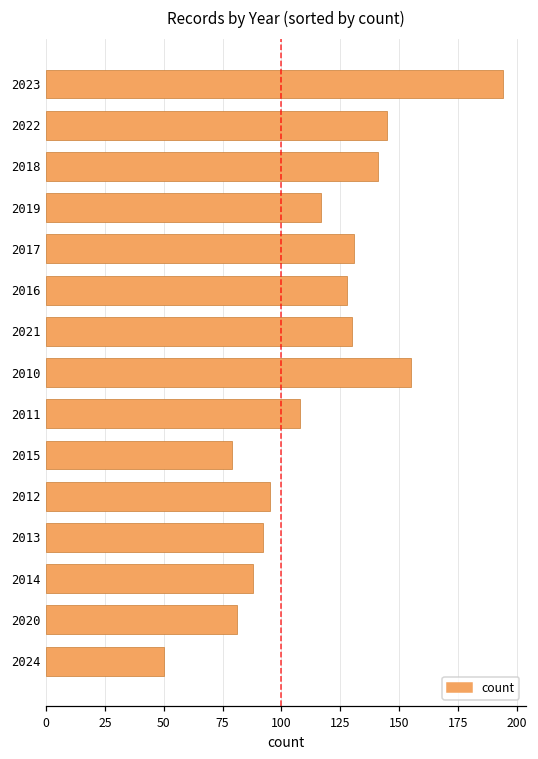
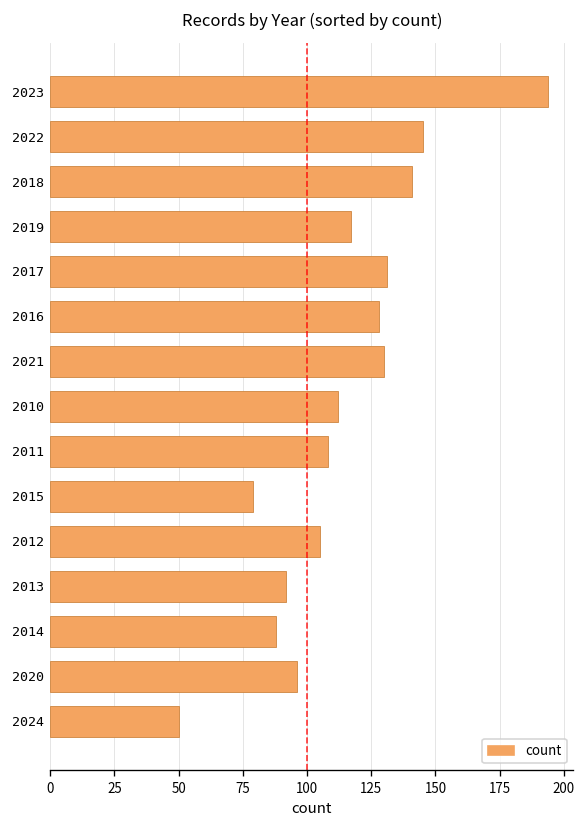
2010: 155 -> 112
2012: 95 -> 105
2020: 81 -> 96
